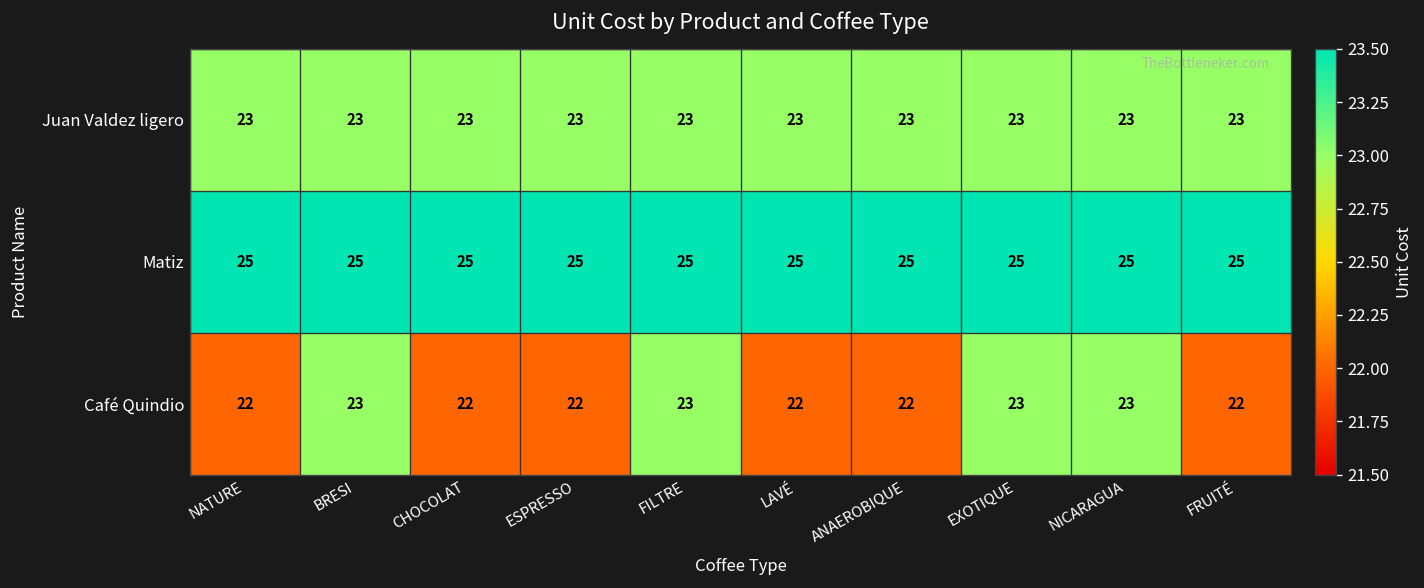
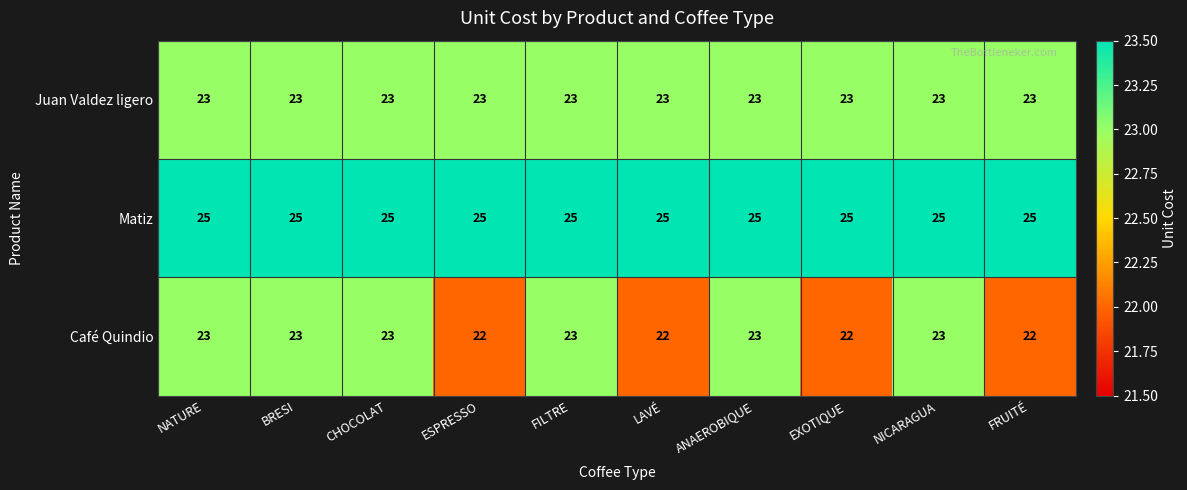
Café Quindio, NATURE: 22 -> 23
Café Quindio, CHOCOLAT: 22 -> 23
Café Quindio, ANAEROBIQUE: 22 -> 23
Café Quindio, EXOTIQUE: 23 -> 22
